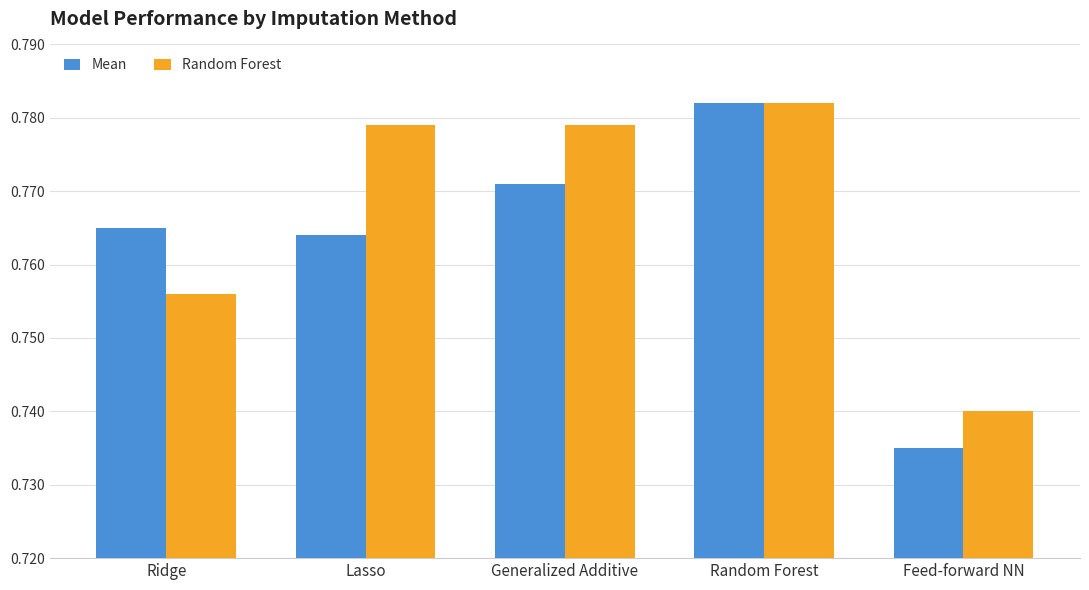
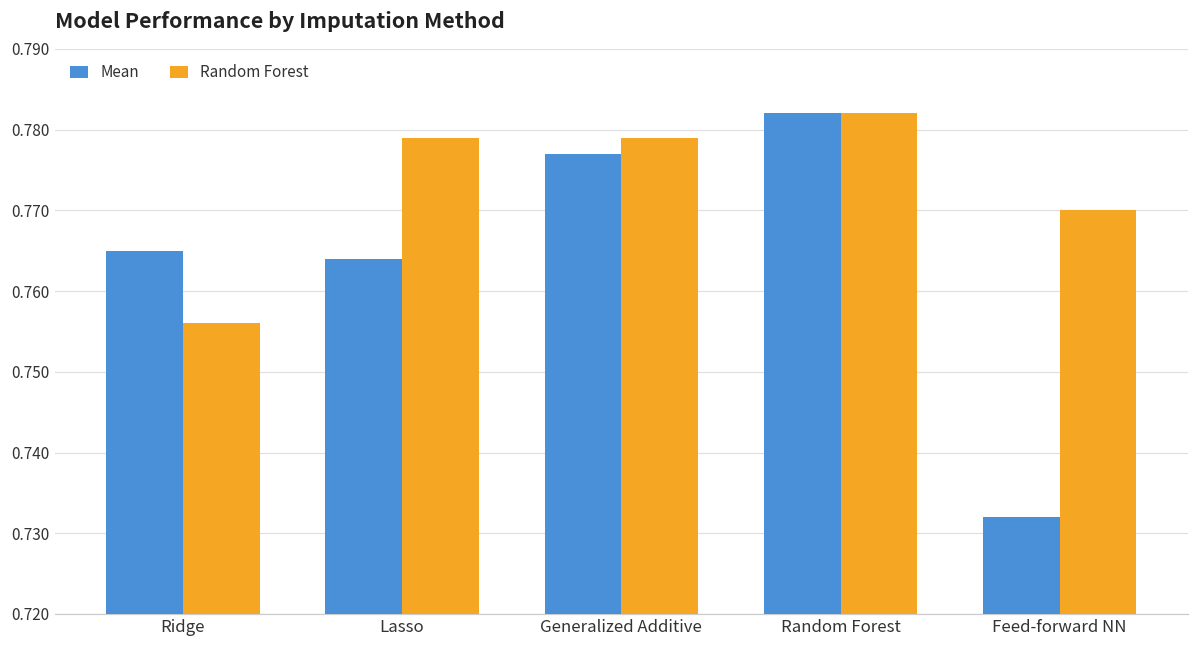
Mean, Generalized Additive: 0.771 -> 0.777
Mean, Feed-forward NN: 0.735 -> 0.732
Random Forest, Feed-forward NN: 0.74 -> 0.77
